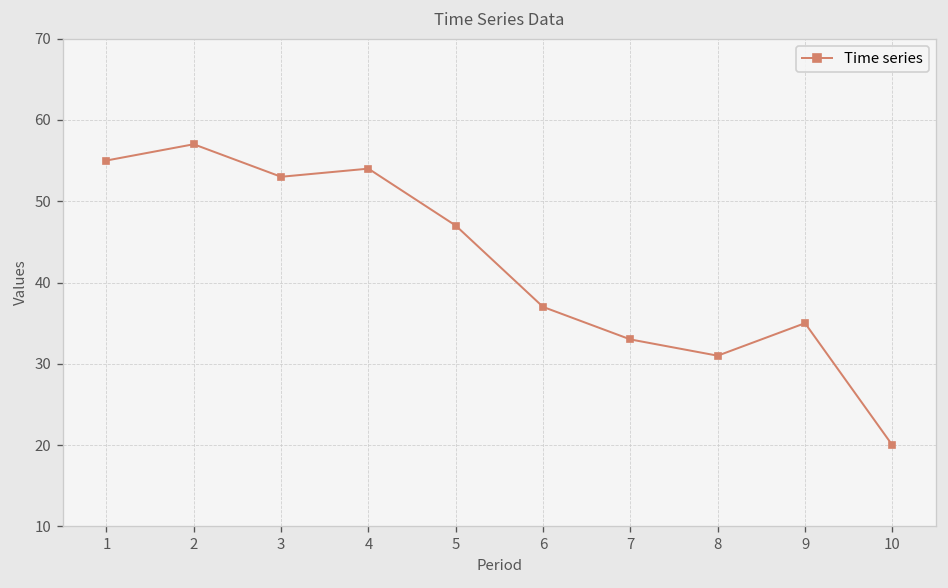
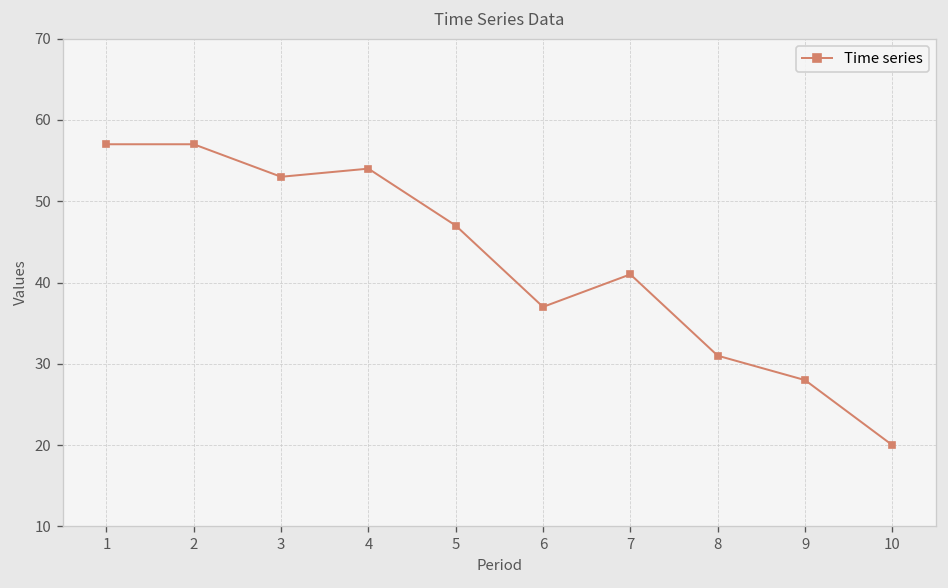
1: 55 -> 57
7: 33 -> 41
9: 35 -> 28
